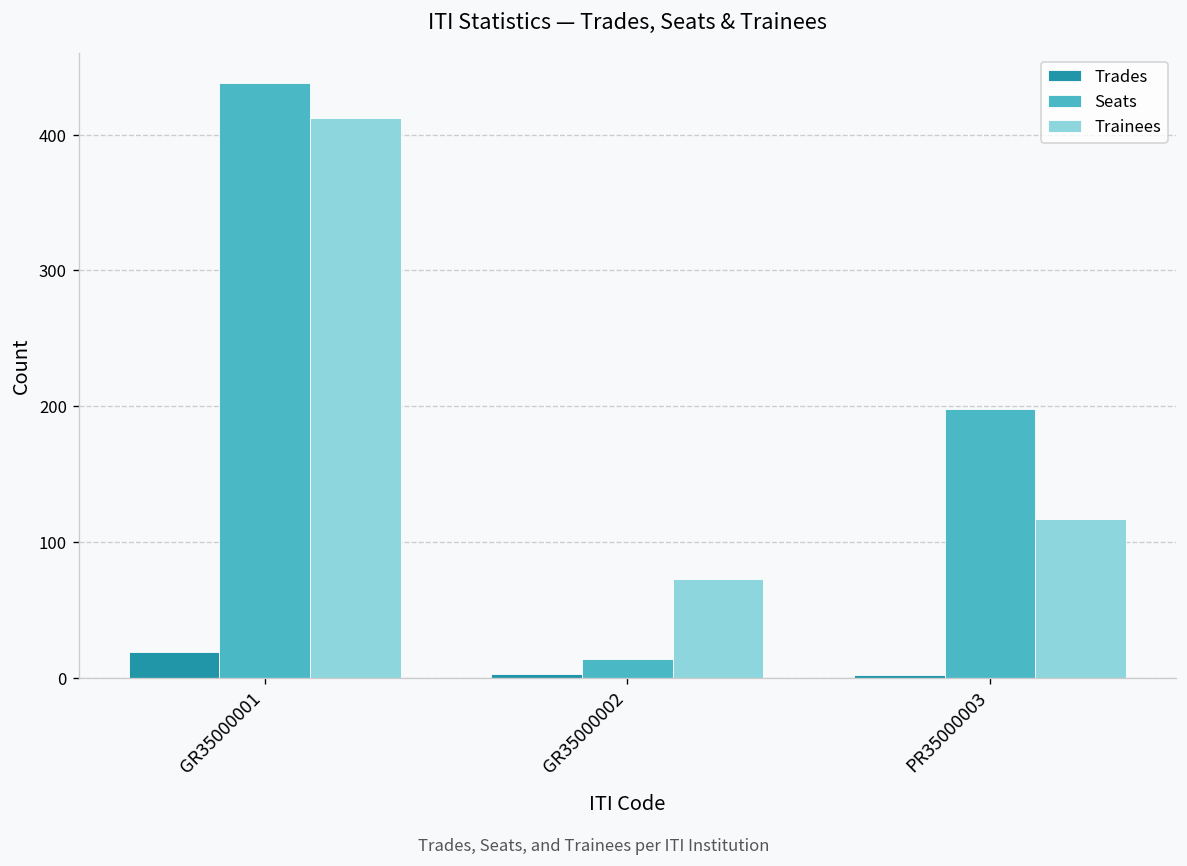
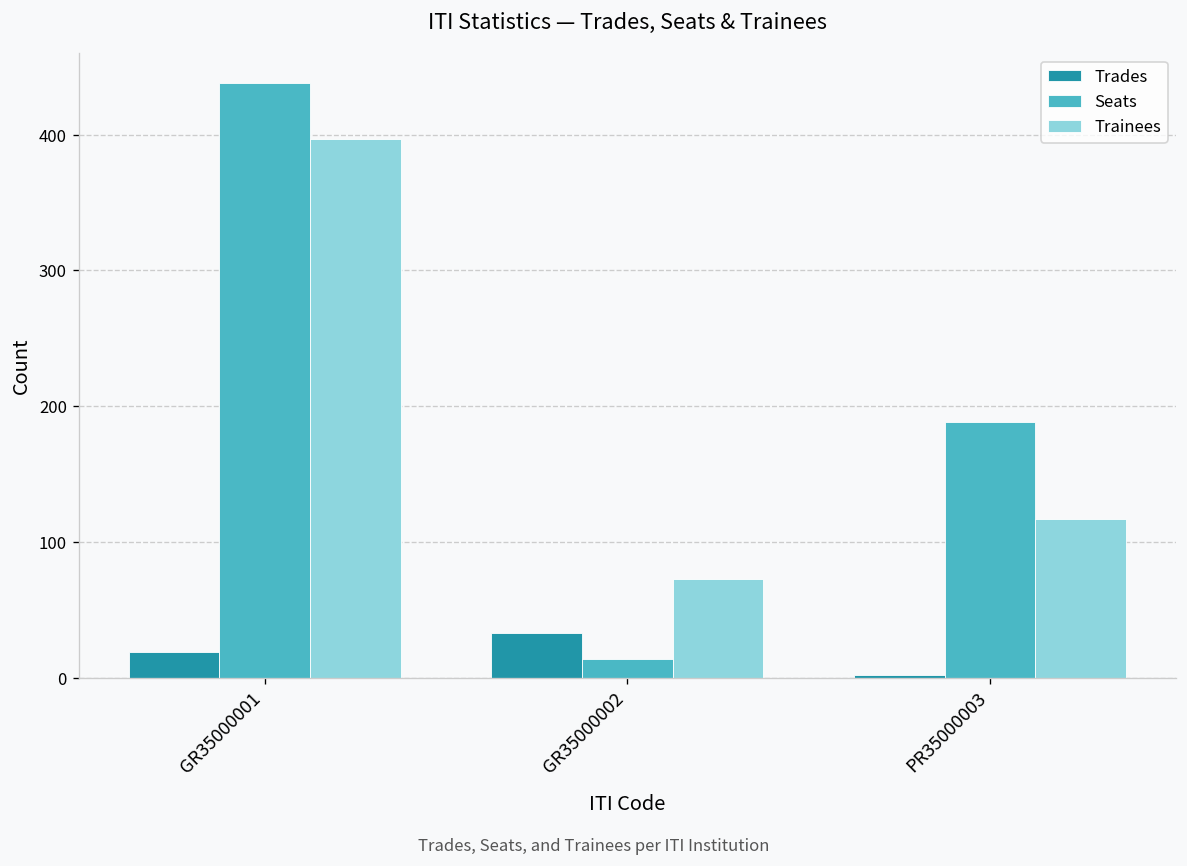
Trainees, GR35000001: 412 -> 397
Trades, GR35000002: 3 -> 33
Seats, PR35000003: 198 -> 188
